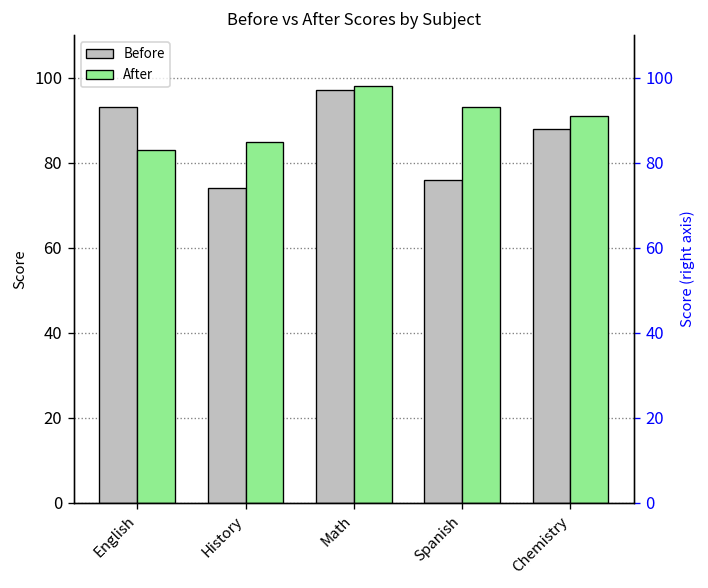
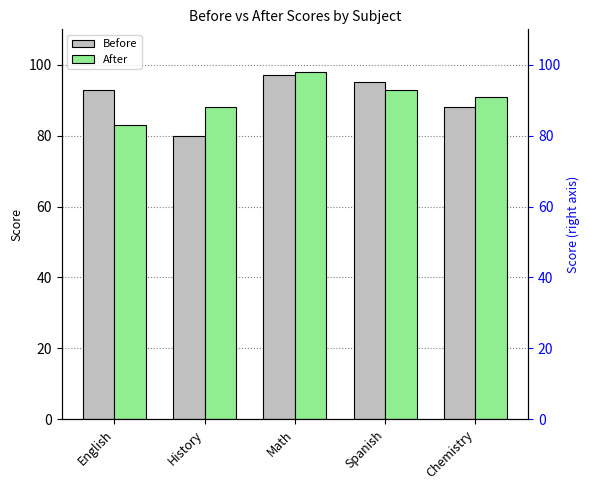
Before, History: 74 -> 80
After, History: 85 -> 88
Before, Spanish: 76 -> 95
